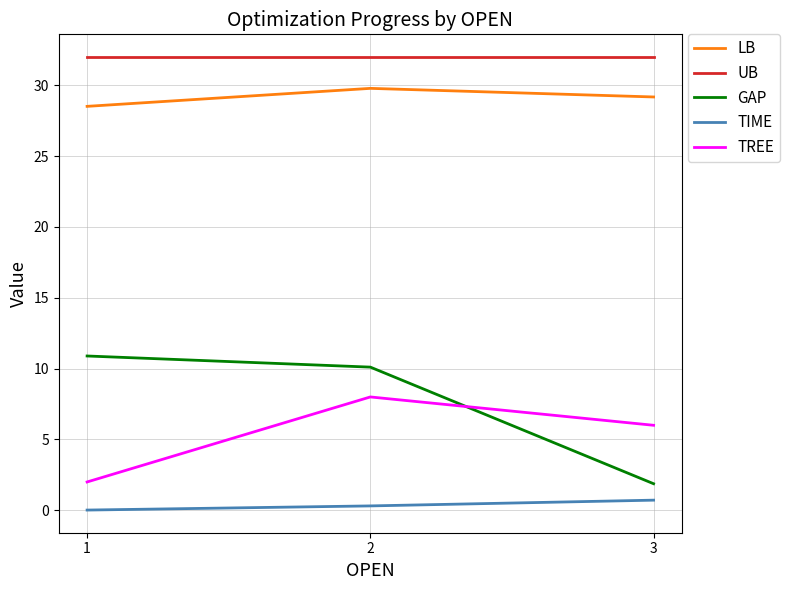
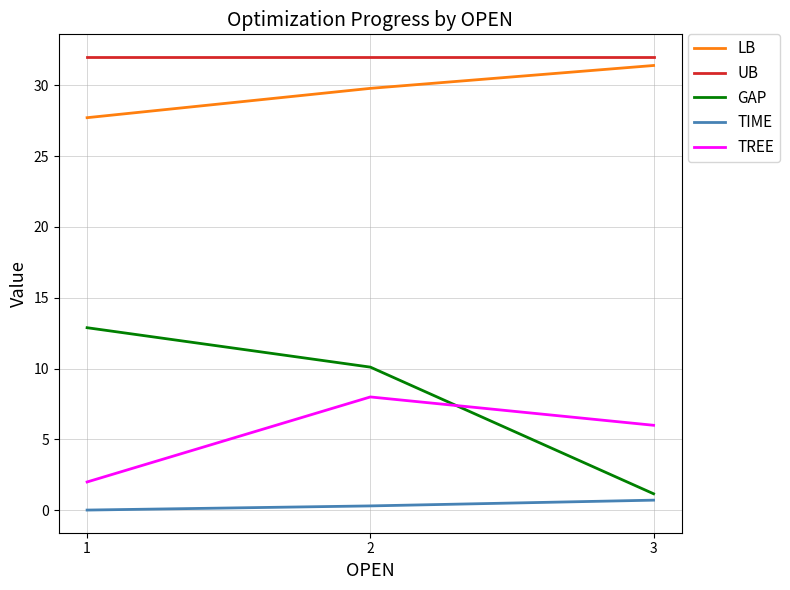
LB, 1: 28.5 -> 27.7
GAP, 1: 10.9 -> 12.9
LB, 3: 29.2 -> 31.4
GAP, 3: 1.9 -> 1.2
